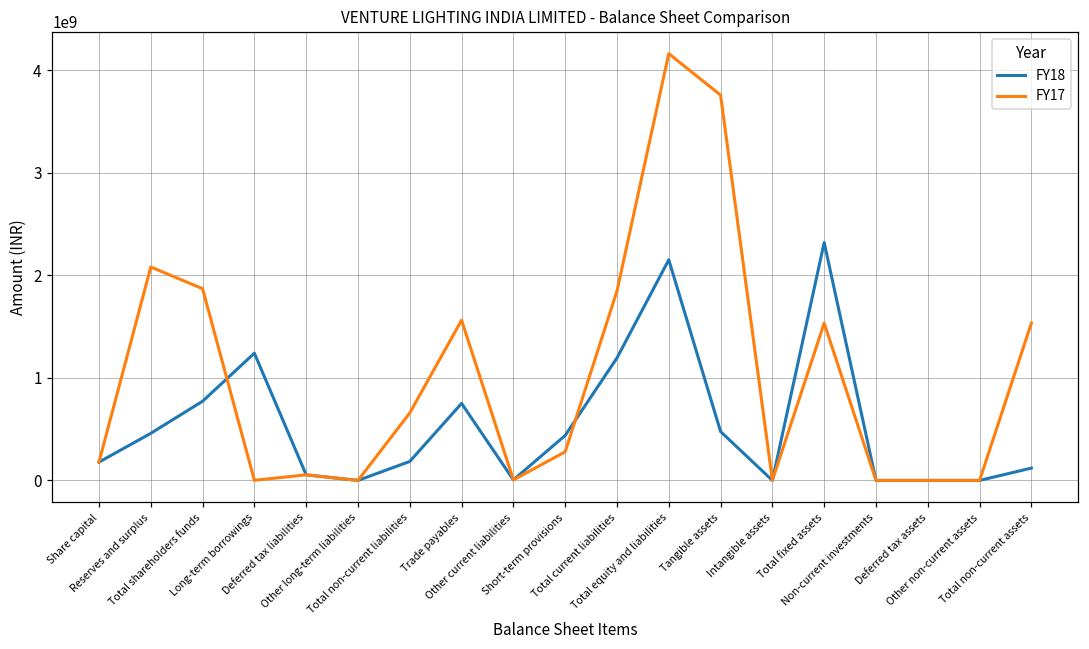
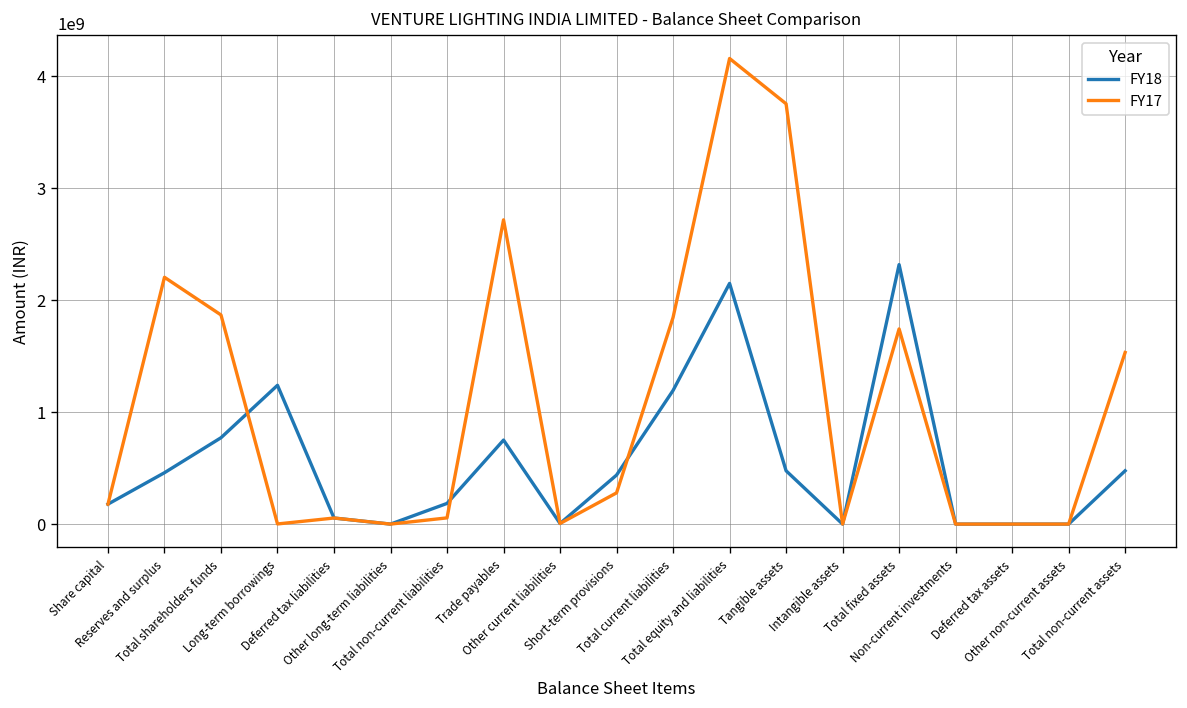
FY17, Reserves and surplus: 2100000000 -> 2200000000
FY17, Total non-current liabilities: 700000000 -> 100000000
FY17, Trade payables: 1600000000 -> 2700000000
FY17, Total fixed assets: 1500000000 -> 1700000000
FY18, Total non-current assets: 100000000 -> 500000000
